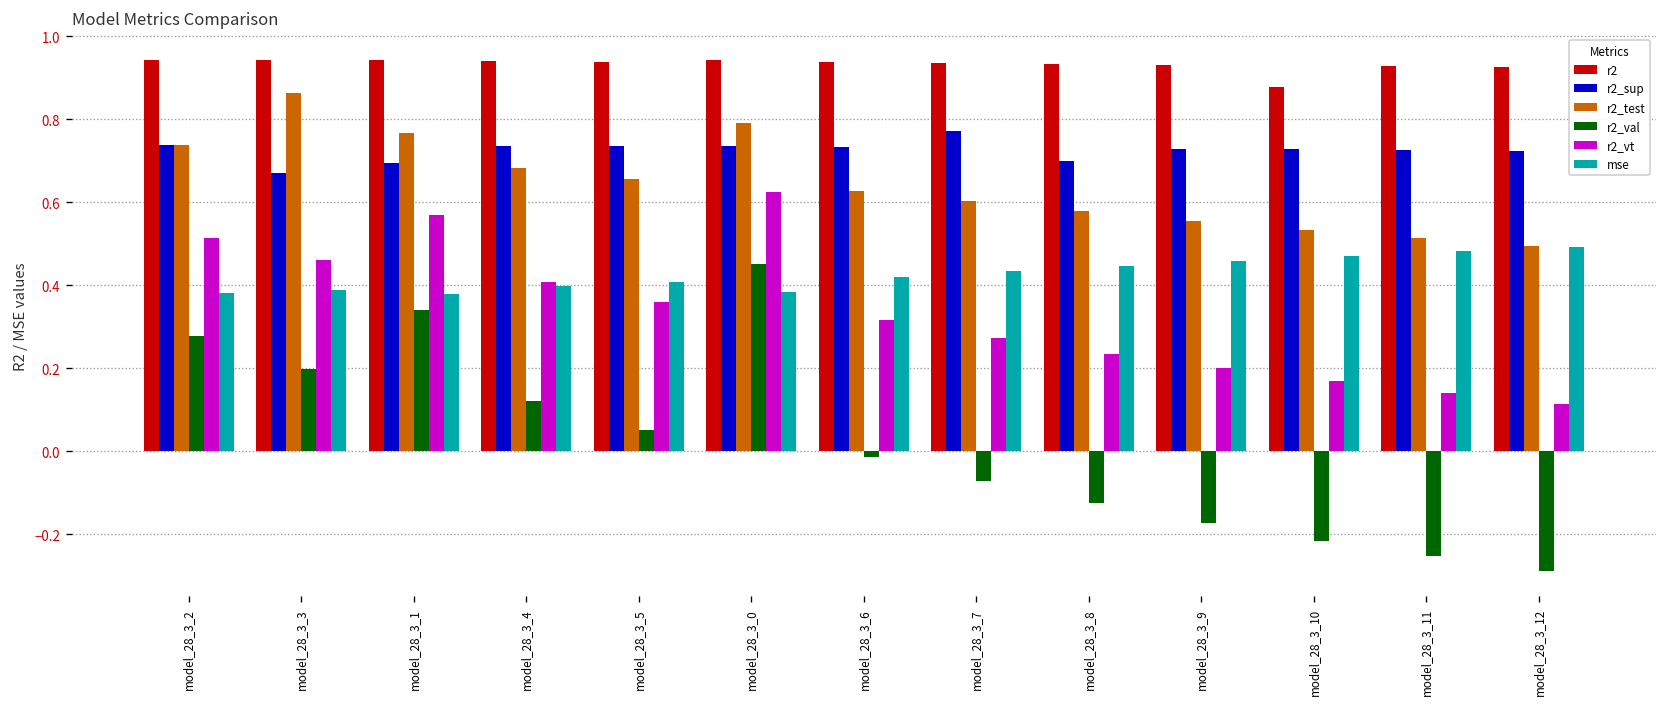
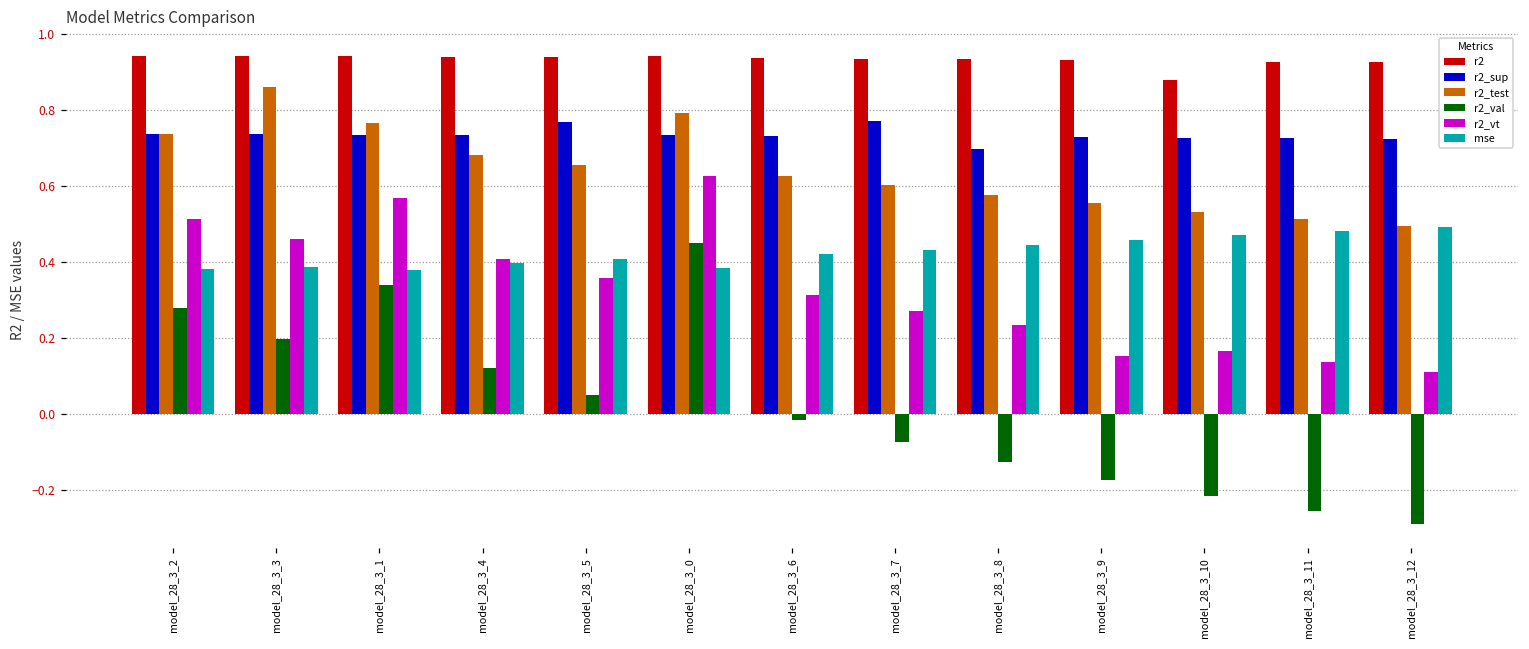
r2_sup, model_28_3_3: 0.67 -> 0.74
r2_sup, model_28_3_1: 0.69 -> 0.74
r2_sup, model_28_3_5: 0.73 -> 0.77
r2_vt, model_28_3_9: 0.20 -> 0.15
